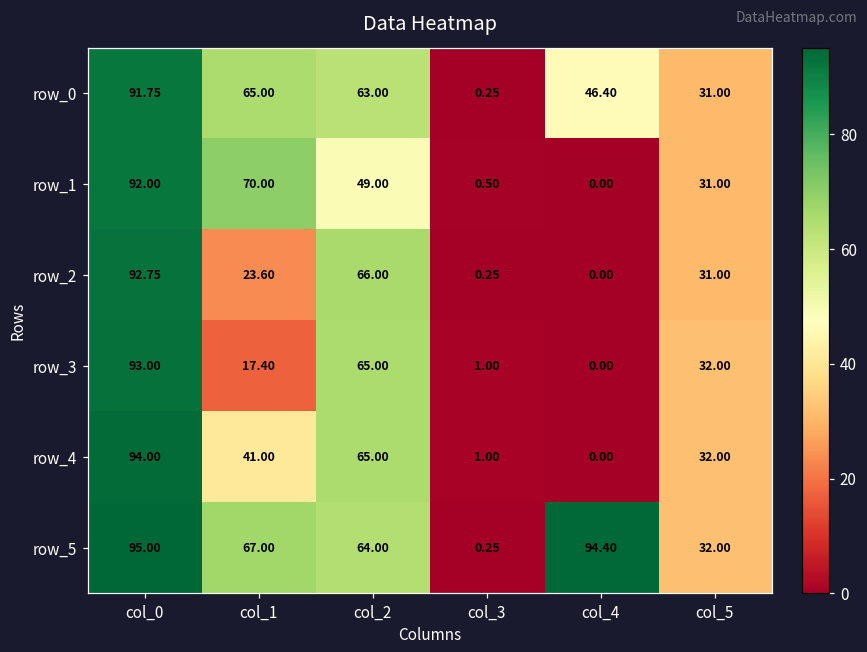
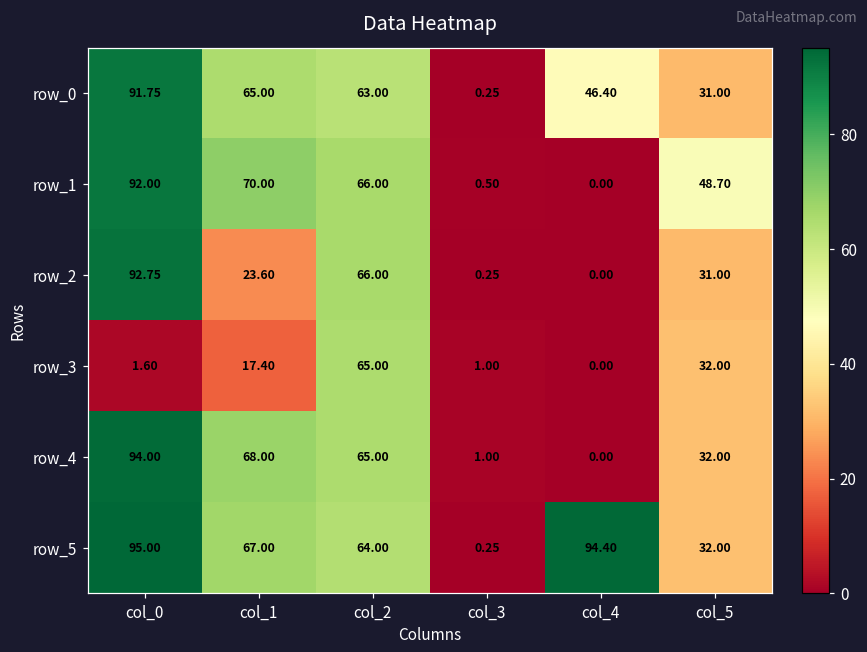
row_1, col_2: 49.00 -> 66.00
row_1, col_5: 31.00 -> 48.70
row_3, col_0: 93.00 -> 1.60
row_4, col_1: 41.00 -> 68.00
